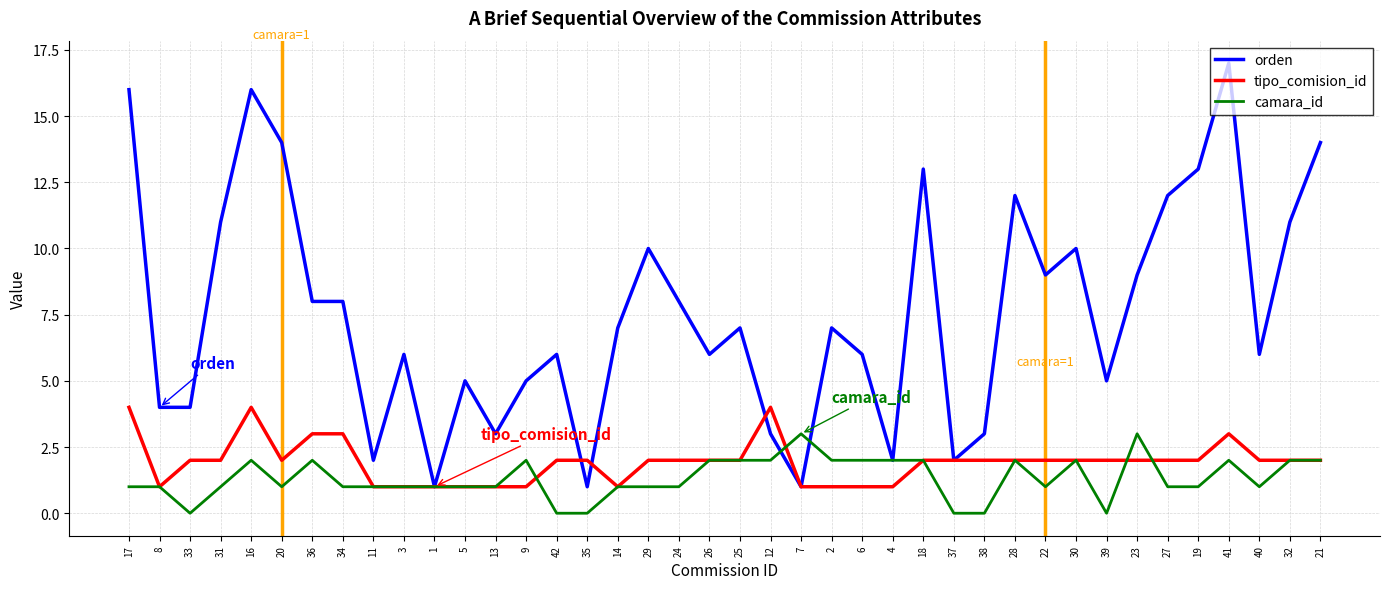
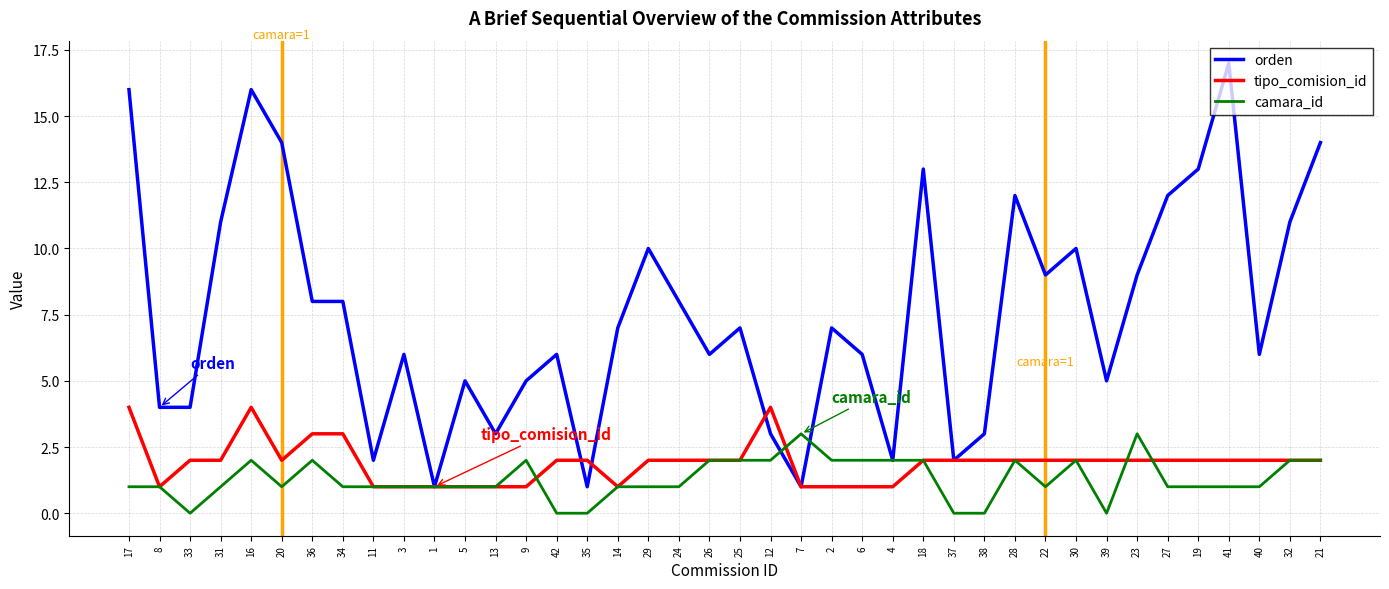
tipo_comision_id, 41: 3 -> 2
camara_id, 41: 2 -> 1
